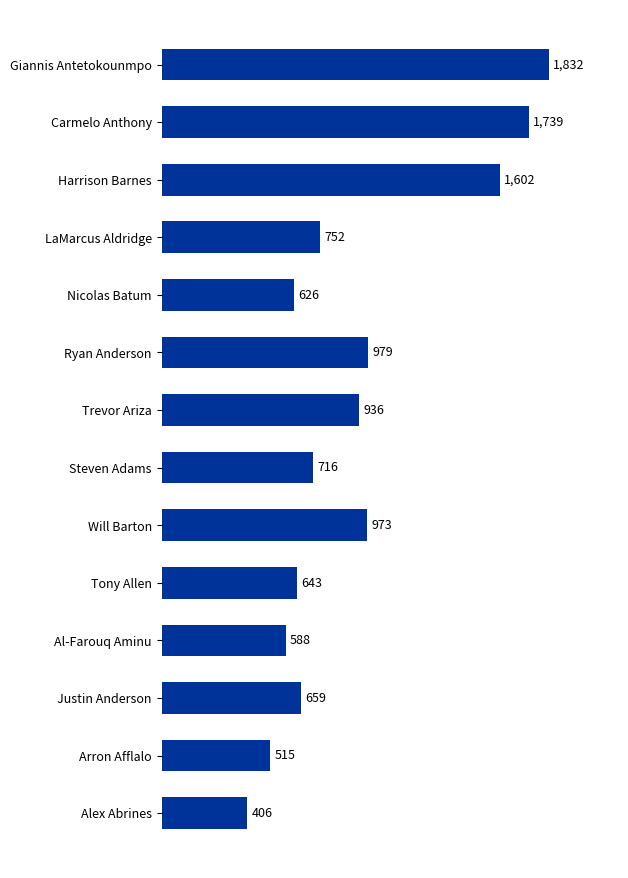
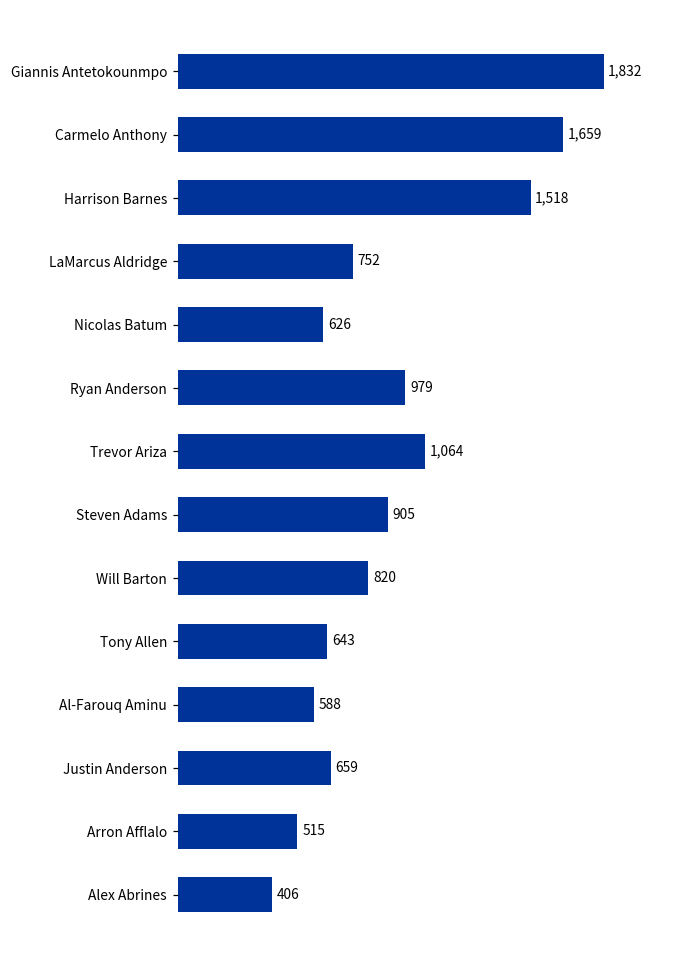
Carmelo Anthony: 1,739 -> 1,659
Harrison Barnes: 1,602 -> 1,518
Trevor Ariza: 936 -> 1,064
Steven Adams: 716 -> 905
Will Barton: 973 -> 820
